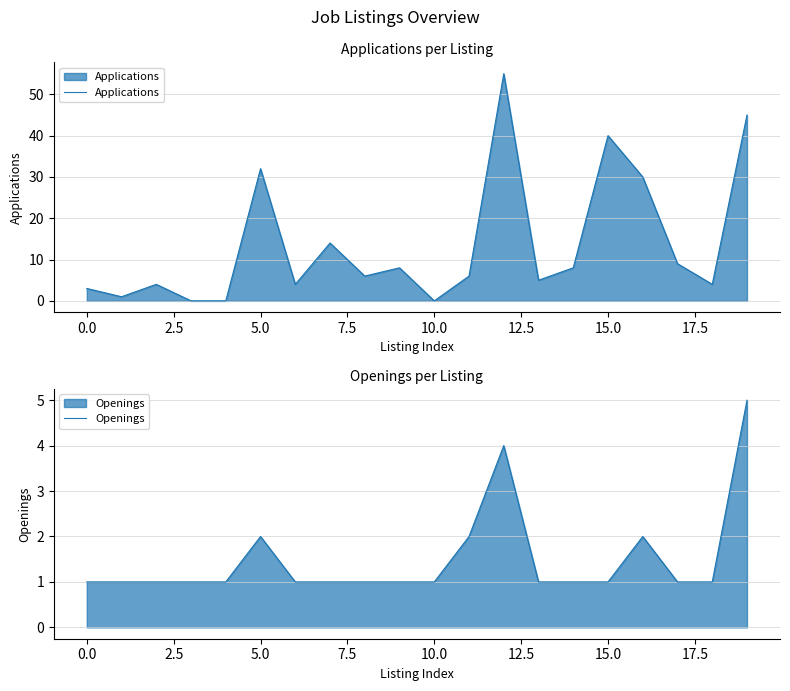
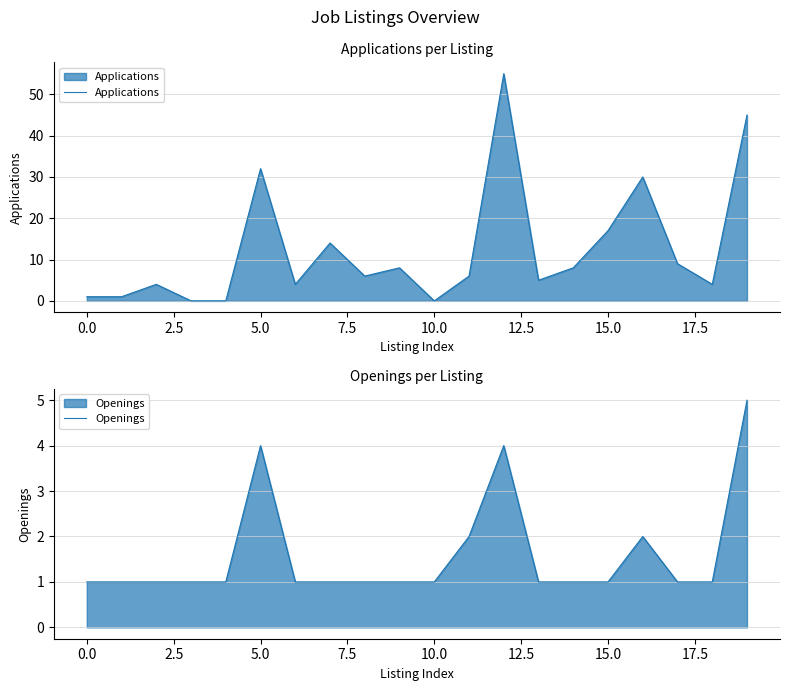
Applications per Listing, 0.0: 3 -> 1
Applications per Listing, 15.0: 40 -> 17
Openings per Listing, 5.0: 2 -> 4
